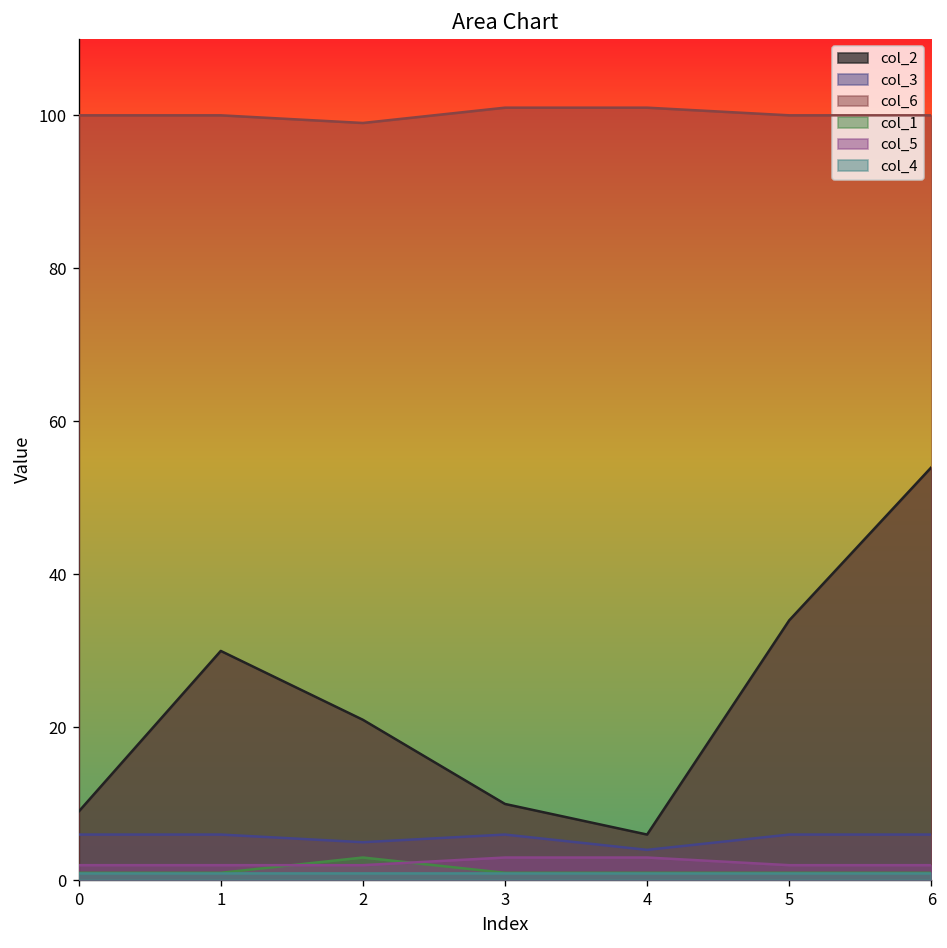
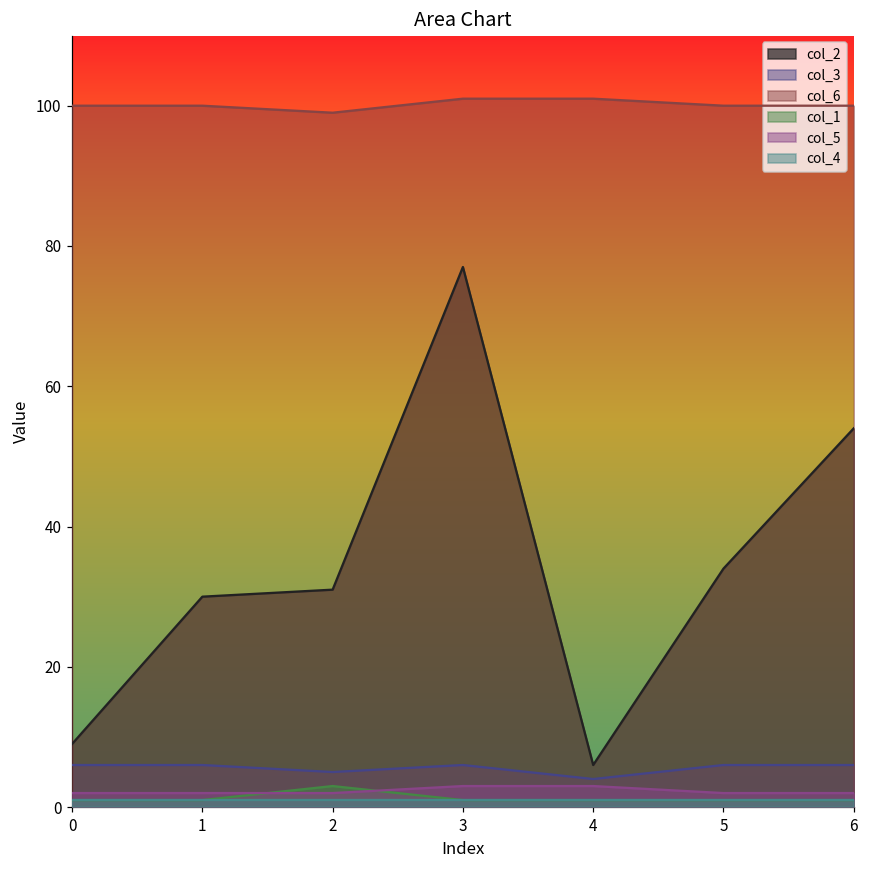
col_2, 2: 21 -> 31
col_2, 3: 10 -> 77
